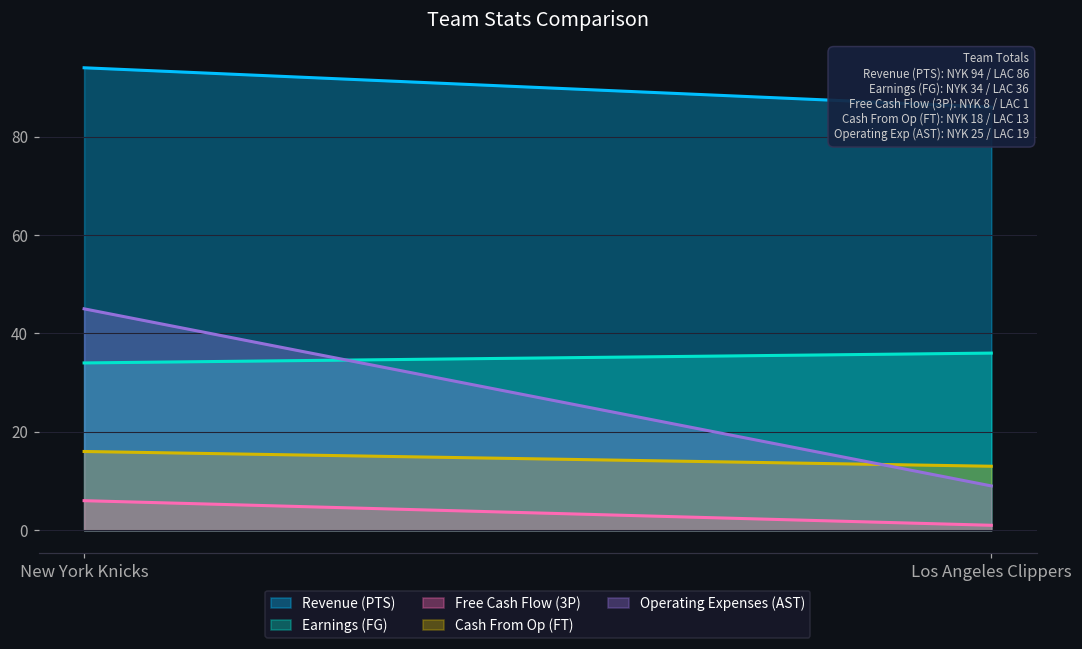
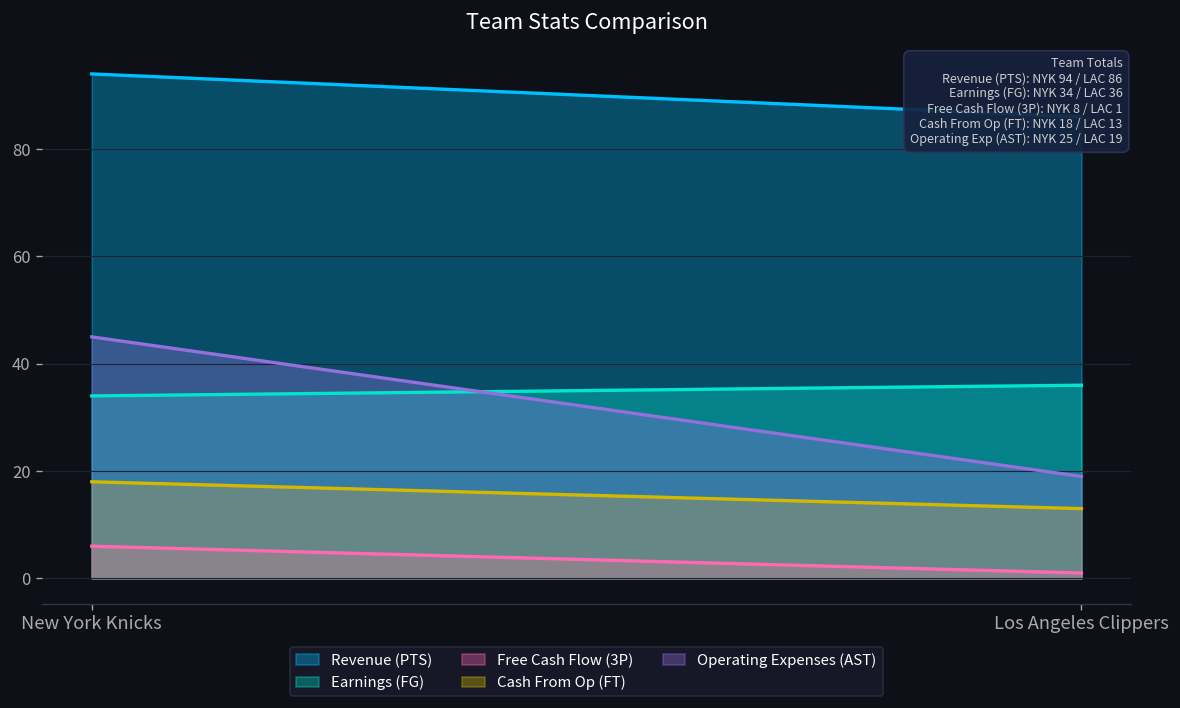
Cash From Op (FT), New York Knicks: 16 -> 18
Operating Expenses (AST), Los Angeles Clippers: 9 -> 19
